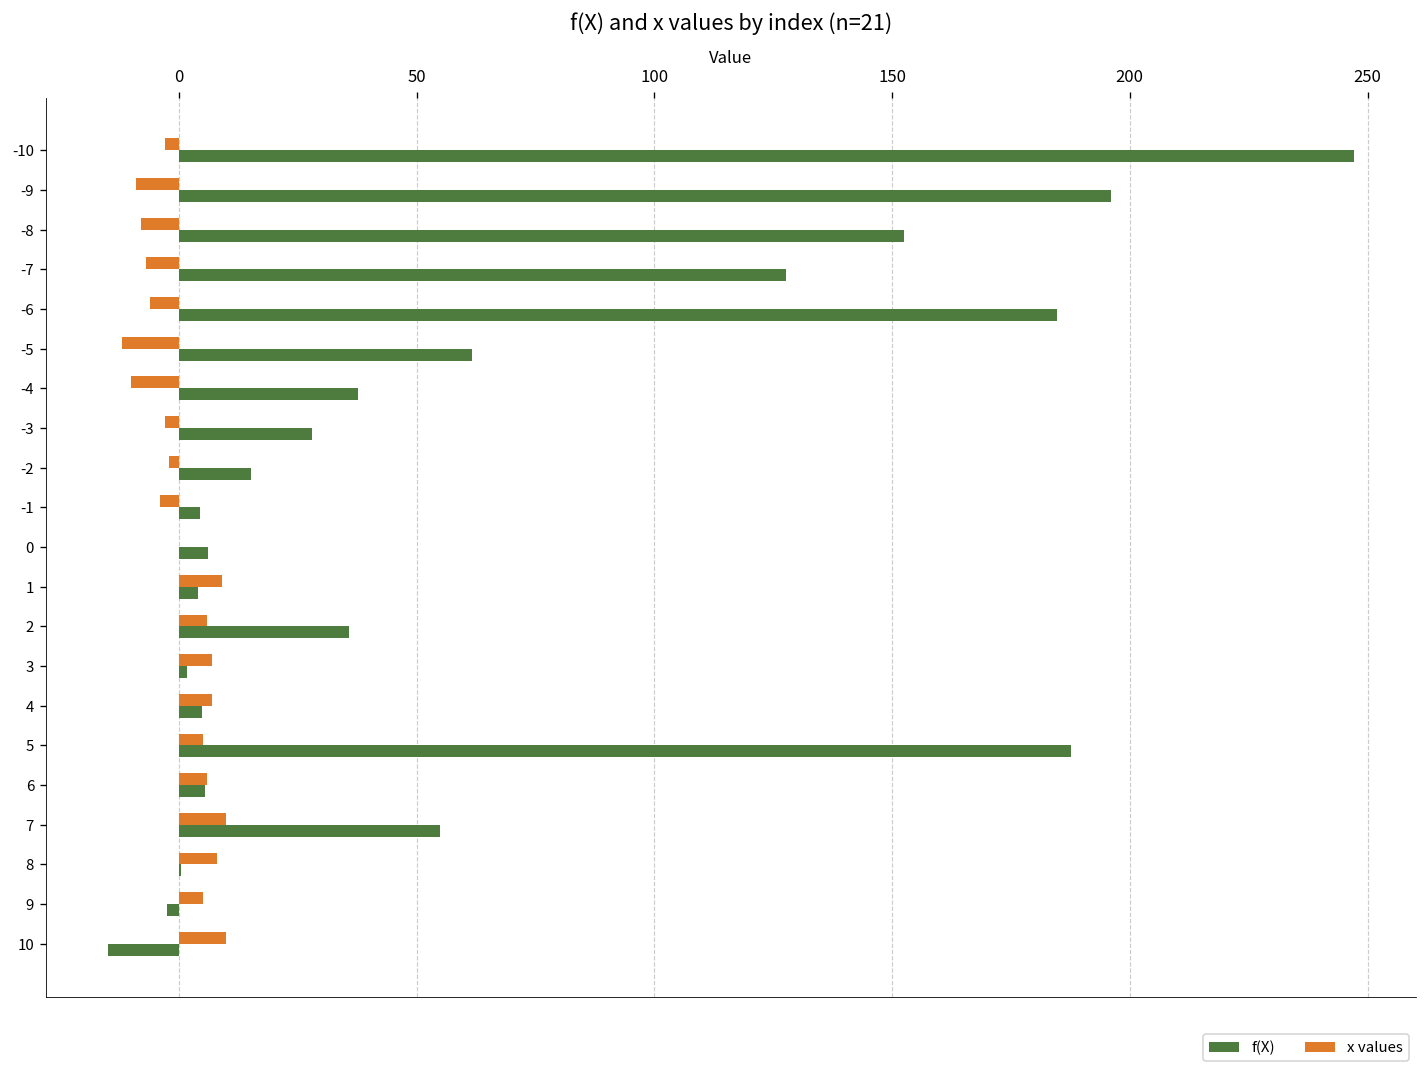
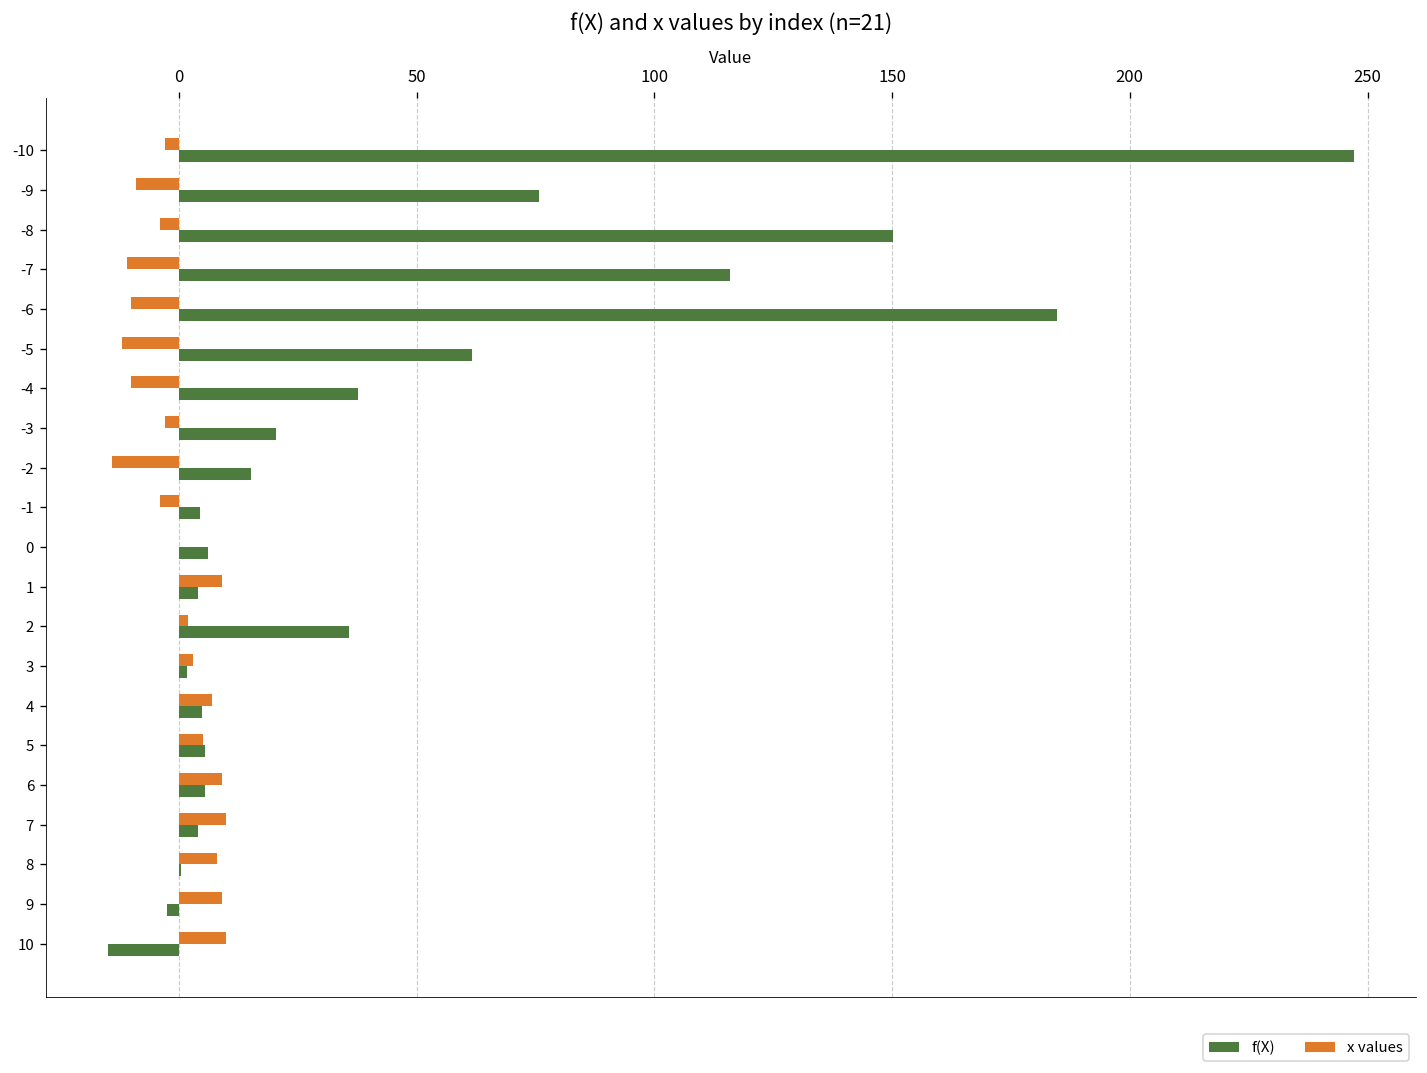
f(X), -9: 196 -> 76
x values, -8: -8 -> -4
f(X), -8: 153 -> 150
x values, -7: -7 -> -11
f(X), -7: 128 -> 116
x values, -6: -6 -> -10
f(X), -3: 28 -> 21
x values, -2: -2 -> -14
x values, 2: 6 -> 2
x values, 3: 7 -> 3
f(X), 5: 188 -> 6
x values, 6: 6 -> 9
f(X), 7: 55 -> 4
x values, 9: 5 -> 9
